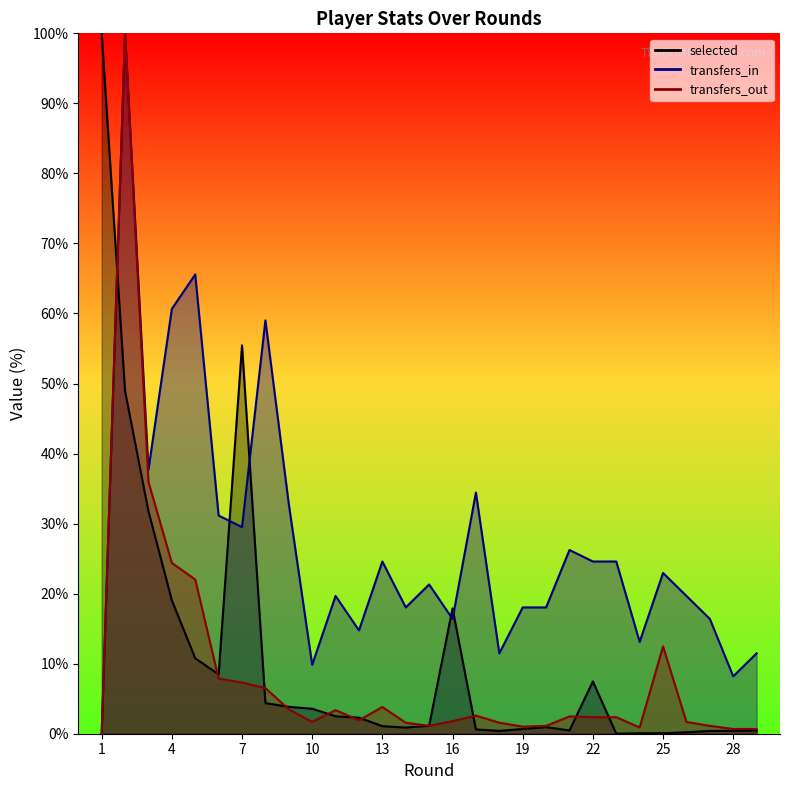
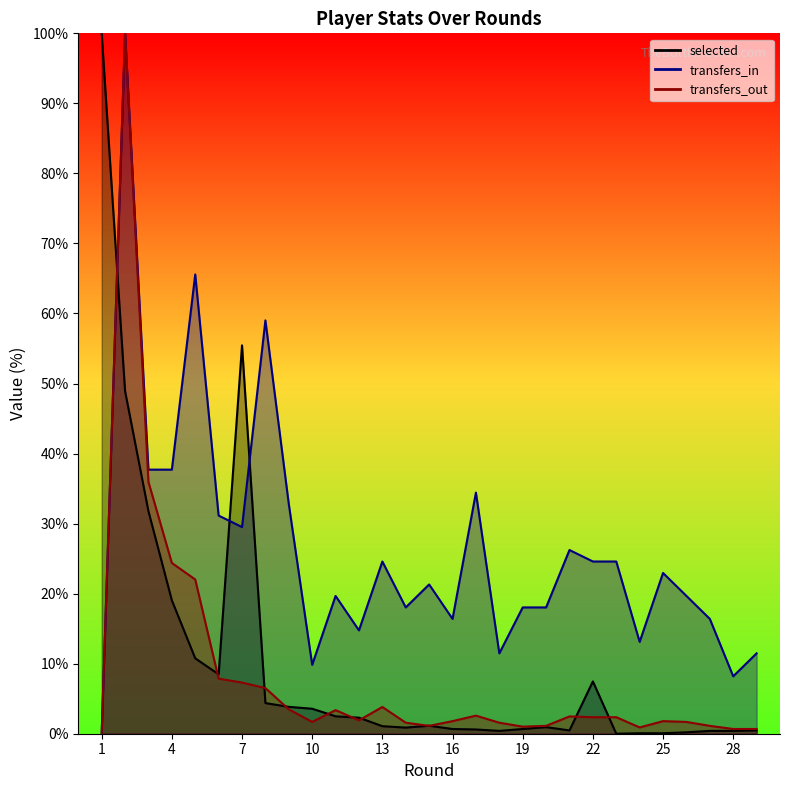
transfers_in, 4: 61% -> 38%
selected, 16: 18% -> 1%
transfers_out, 25: 12% -> 2%
